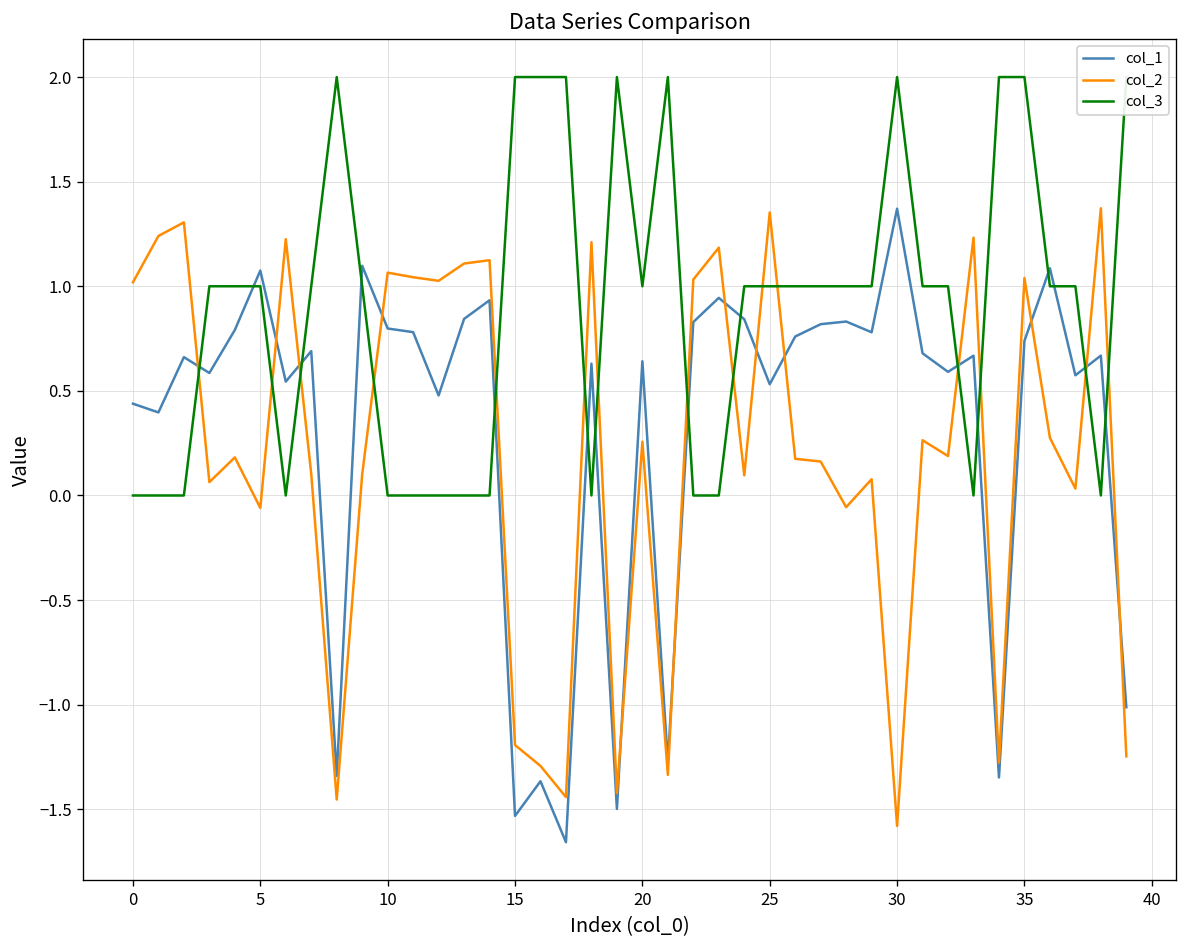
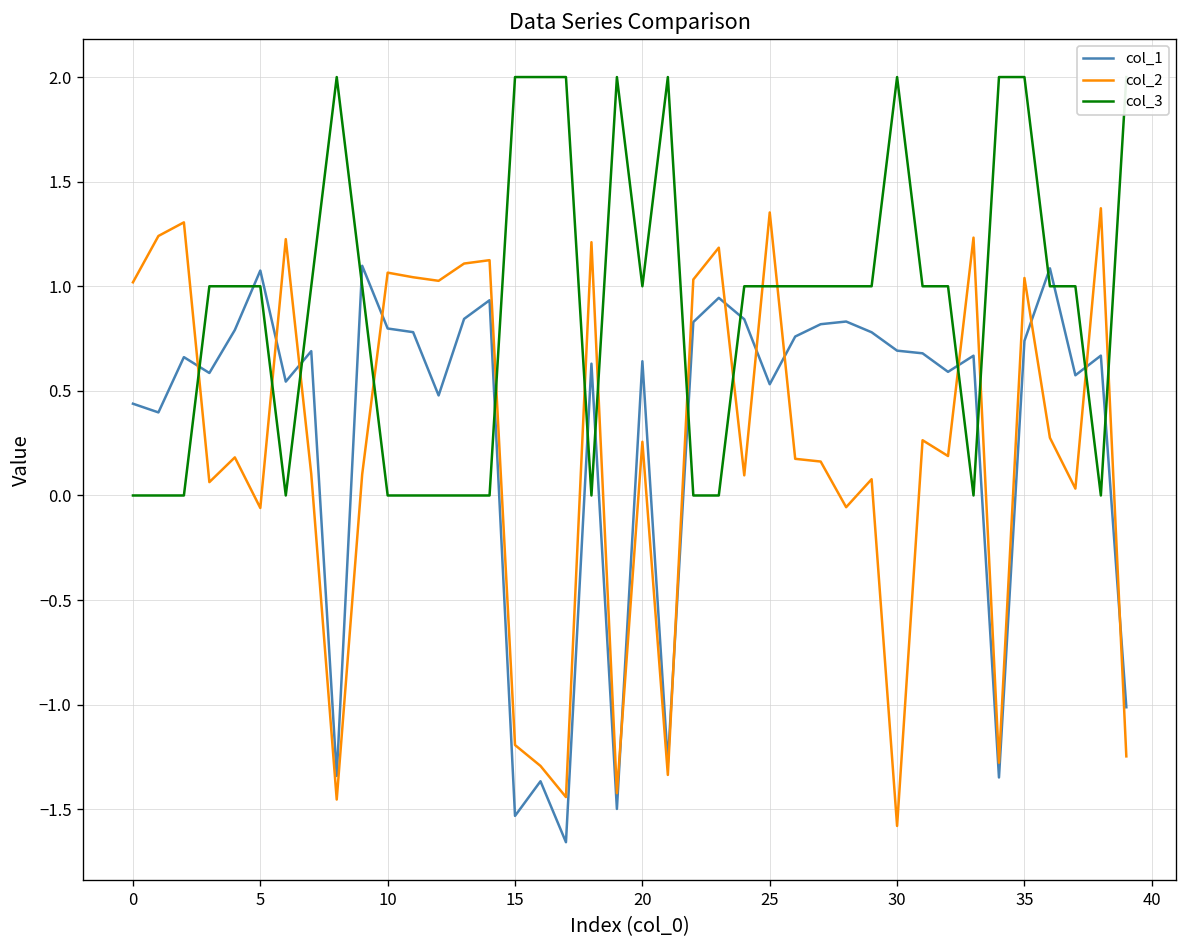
col_1, 30: 1.37 -> 0.69
